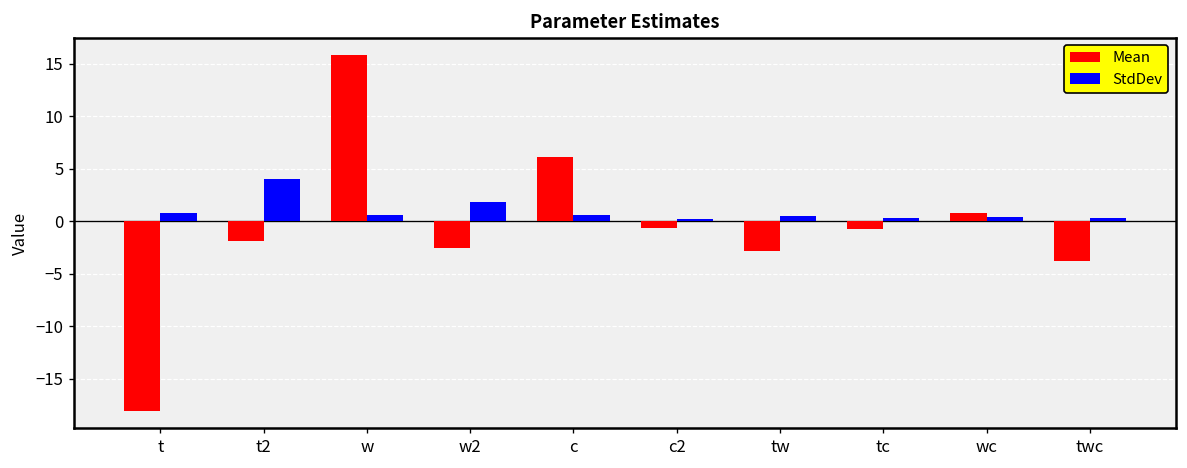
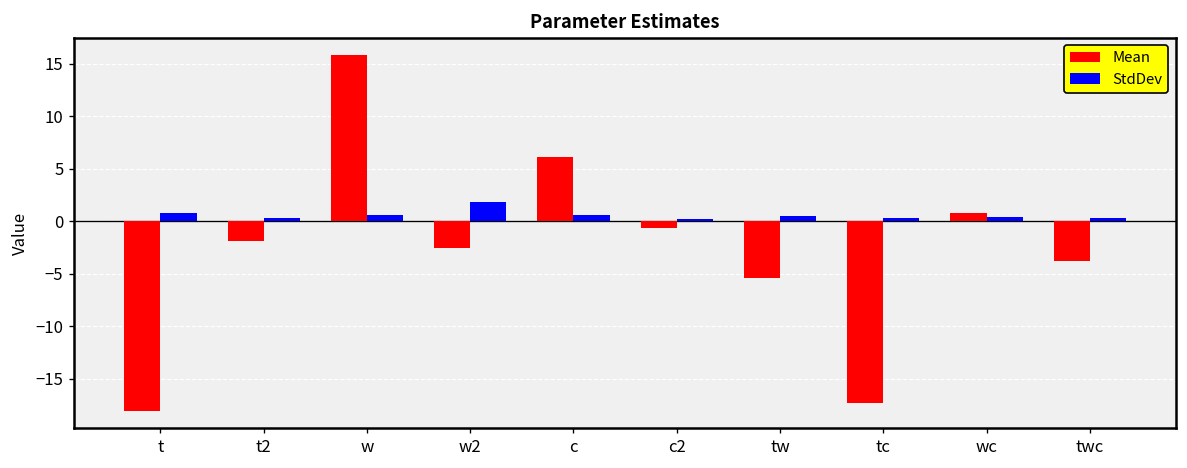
StdDev, t2: 4 -> 0
Mean, tw: -3 -> -5
Mean, tc: -1 -> -17
